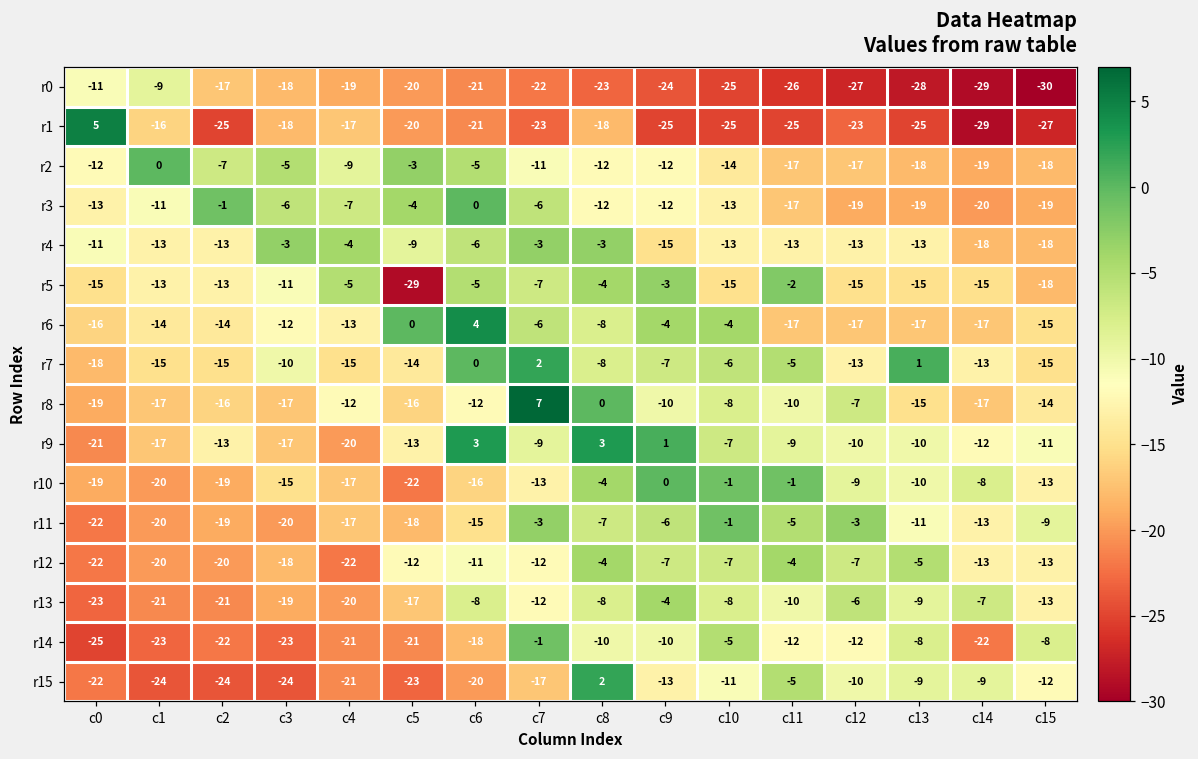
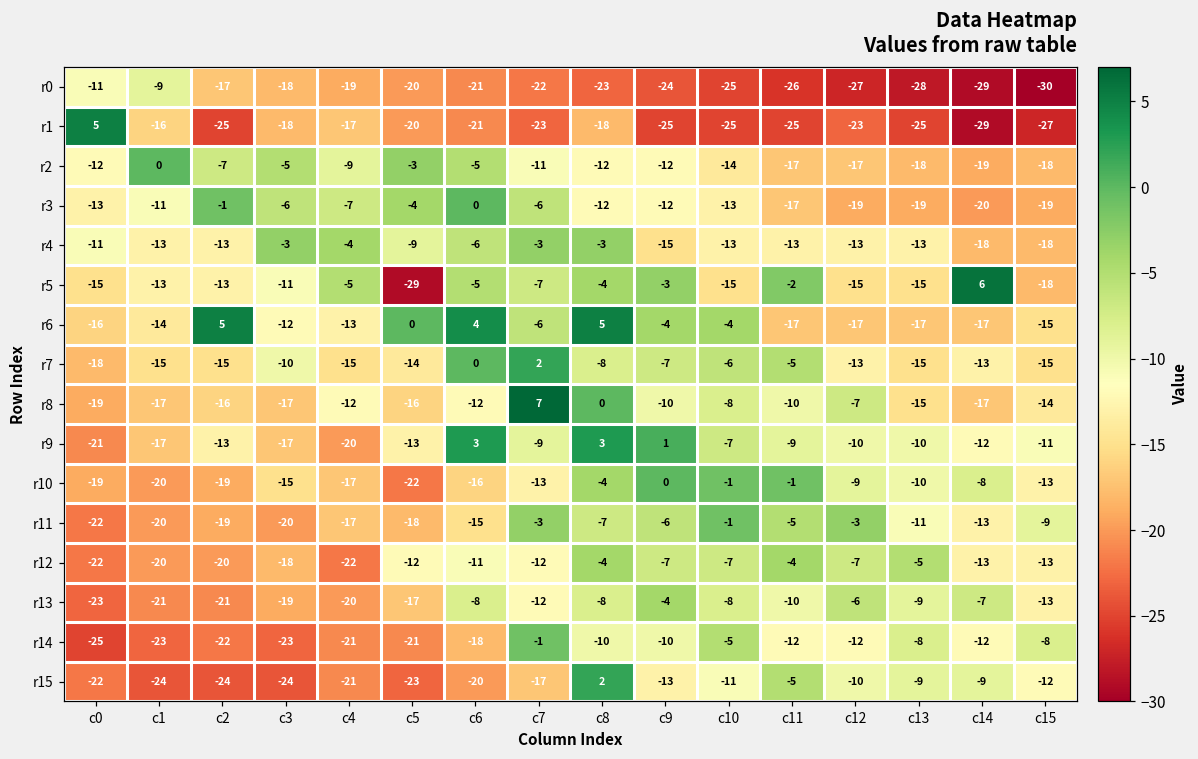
r5, c14: -15 -> 6
r6, c2: -14 -> 5
r6, c8: -8 -> 5
r7, c13: 1 -> -15
r14, c14: -22 -> -12
